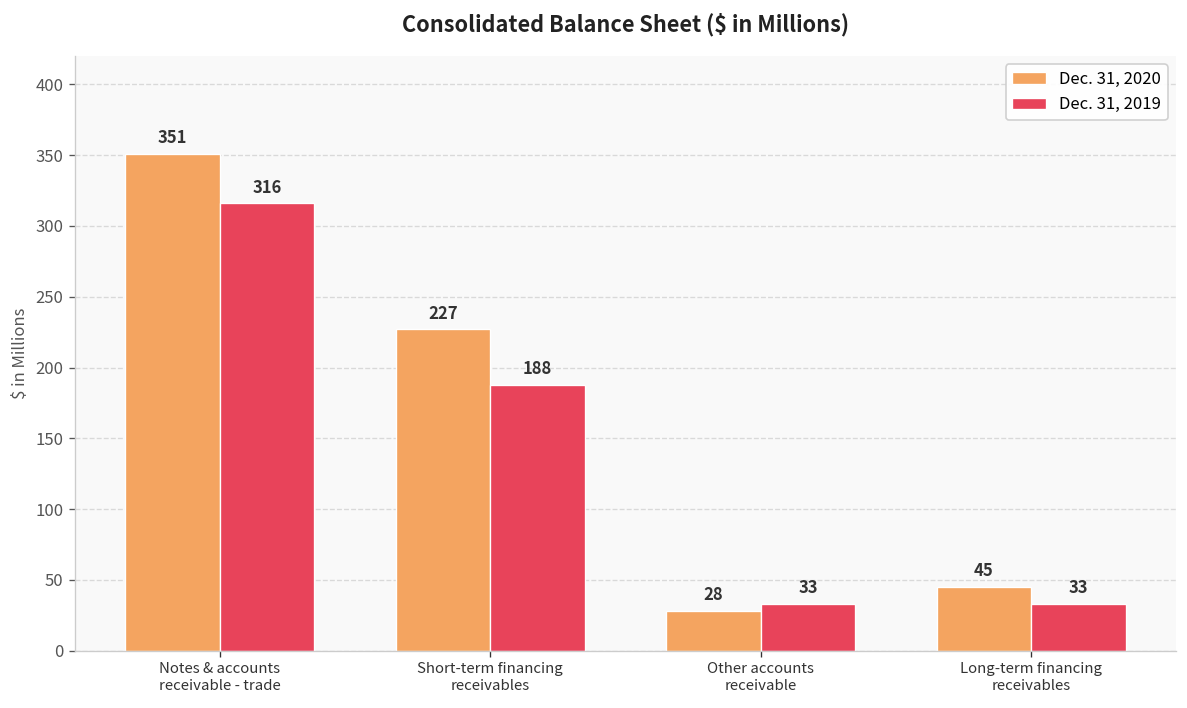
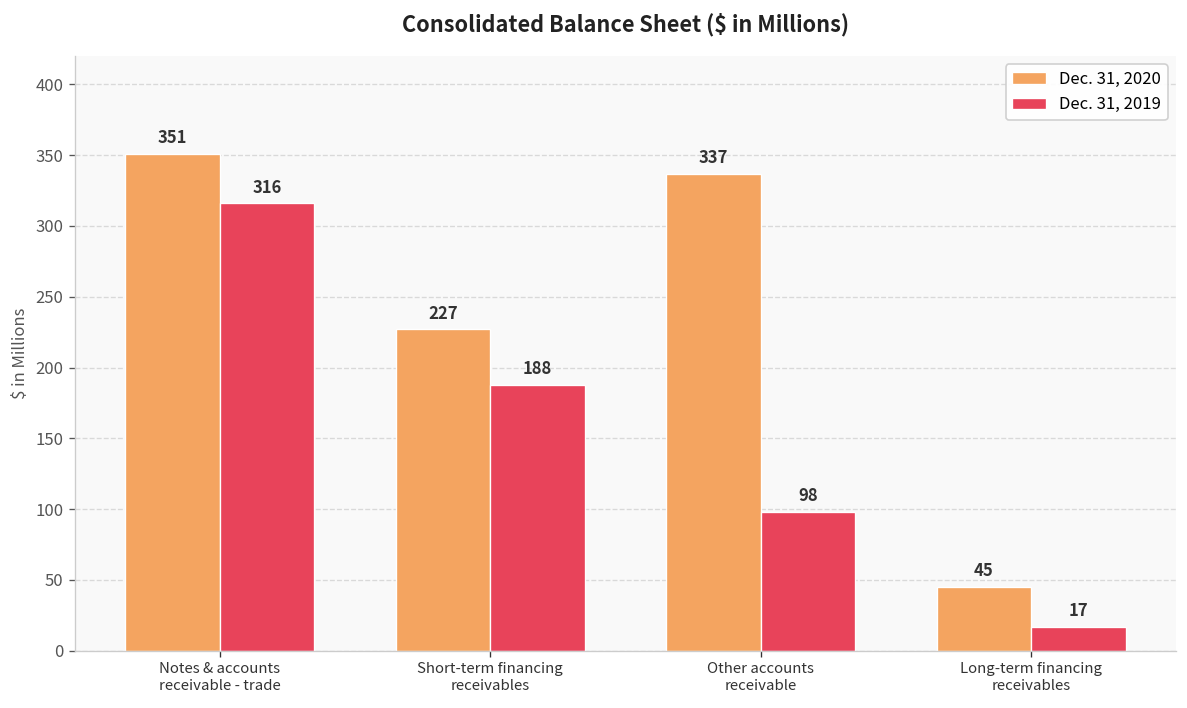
Dec. 31, 2020, Other accounts receivable: 28 -> 337
Dec. 31, 2019, Other accounts receivable: 33 -> 98
Dec. 31, 2019, Long-term financing receivables: 33 -> 17
